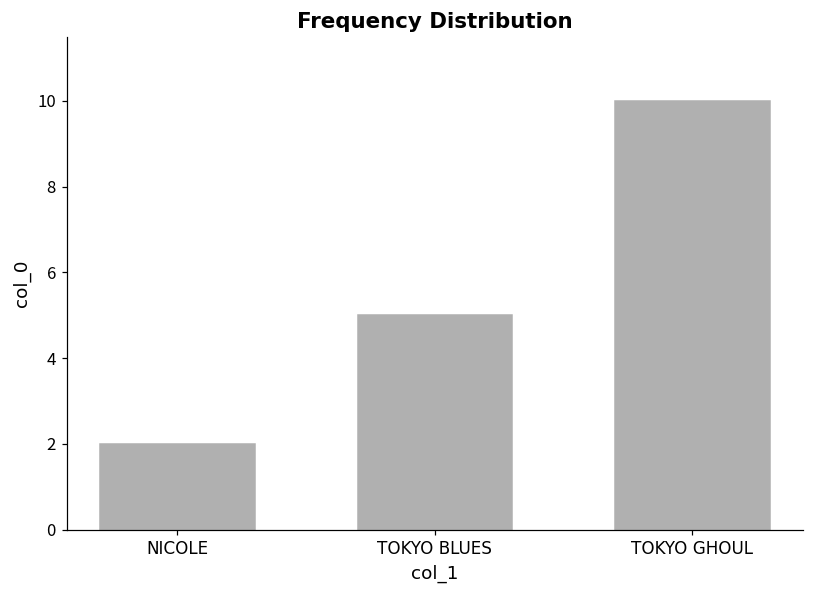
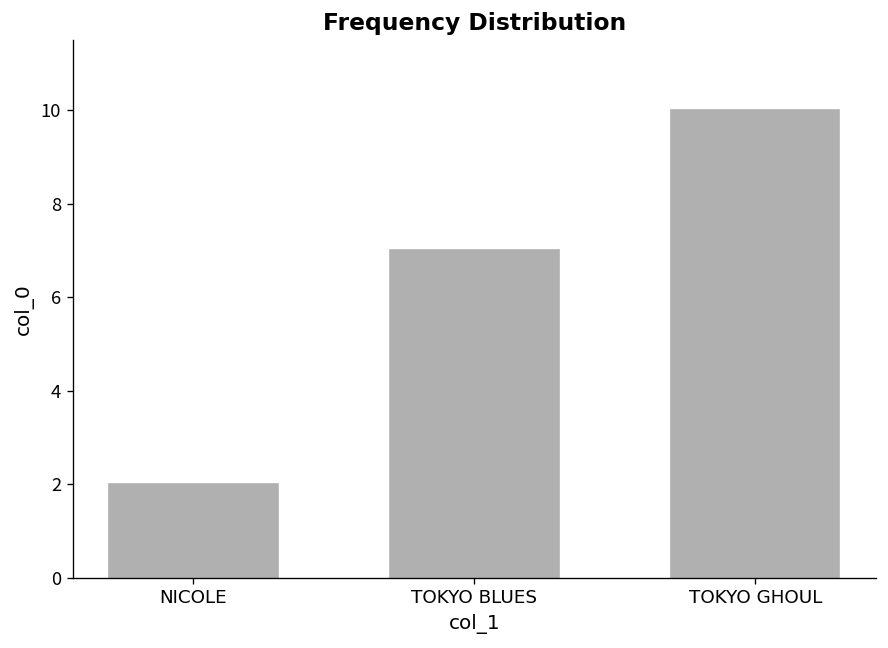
TOKYO BLUES: 5 -> 7
